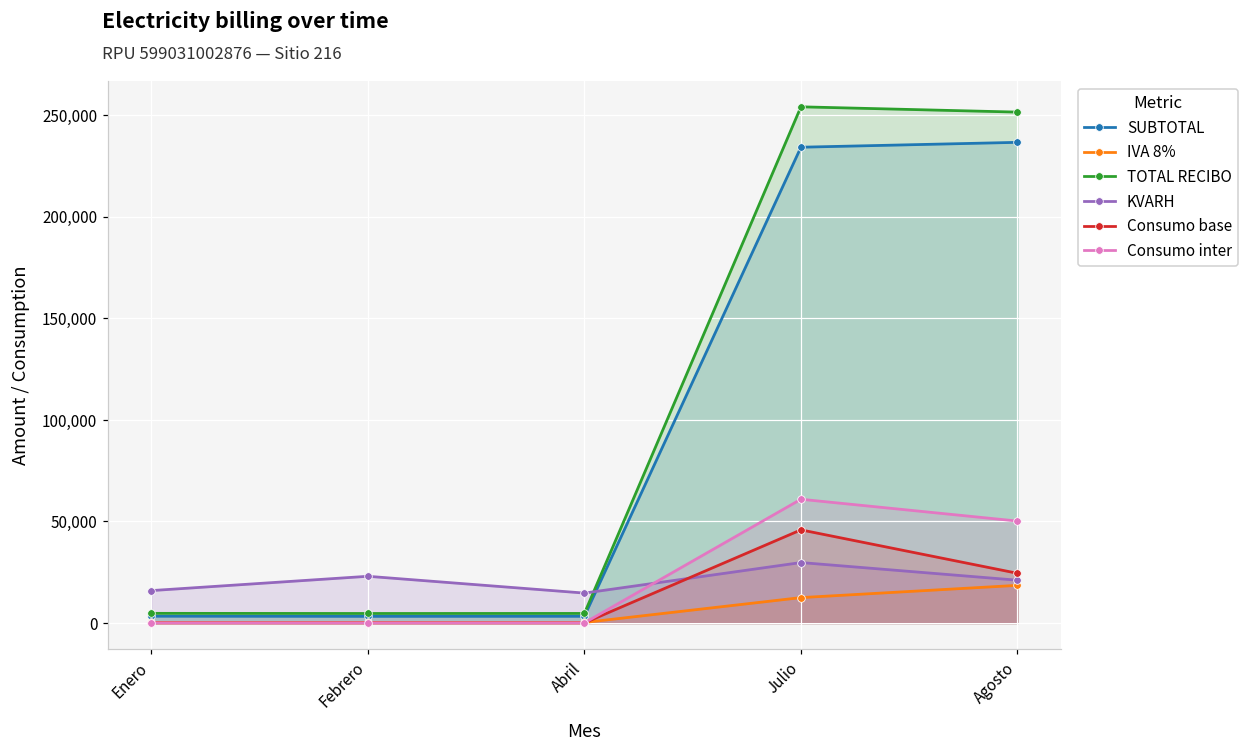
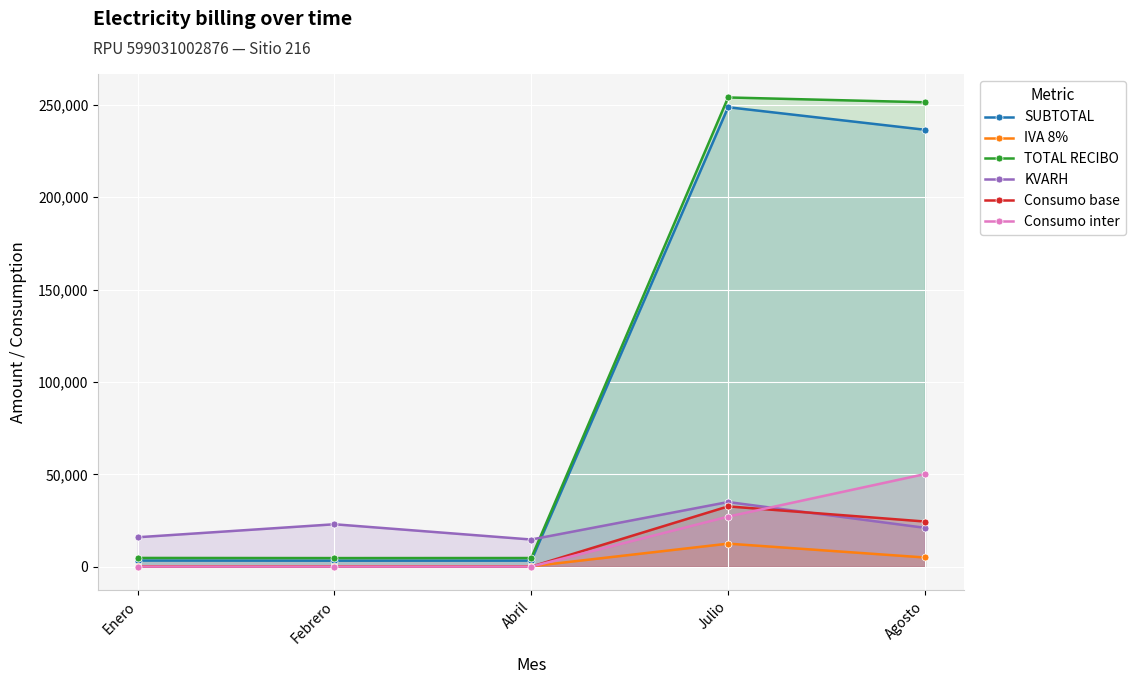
SUBTOTAL, Julio: 234,000 -> 249,000
KVARH, Julio: 30,000 -> 35,000
Consumo base, Julio: 46,000 -> 33,000
Consumo inter, Julio: 61,000 -> 27,000
IVA 8%, Agosto: 19,000 -> 5,000
